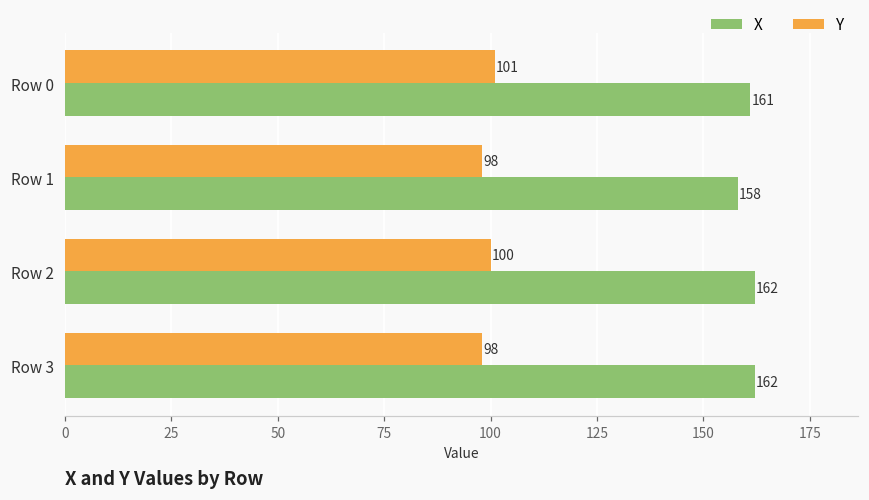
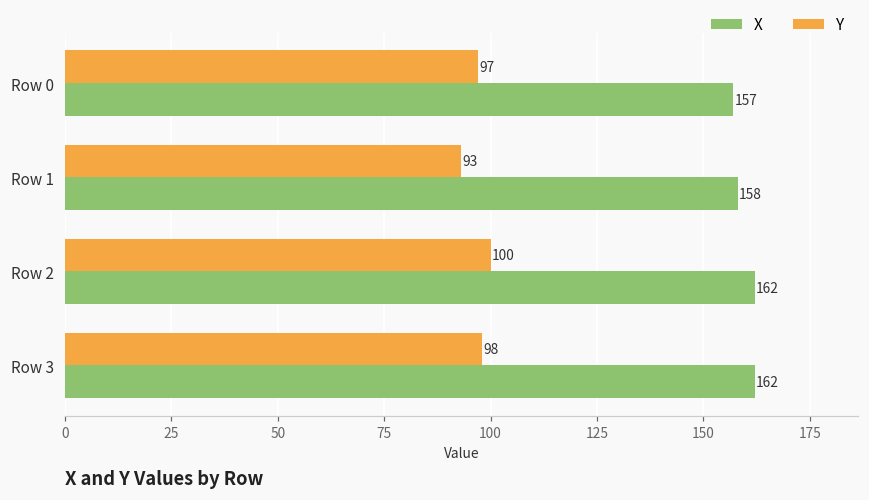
Y, Row 0: 101 -> 97
X, Row 0: 161 -> 157
Y, Row 1: 98 -> 93
